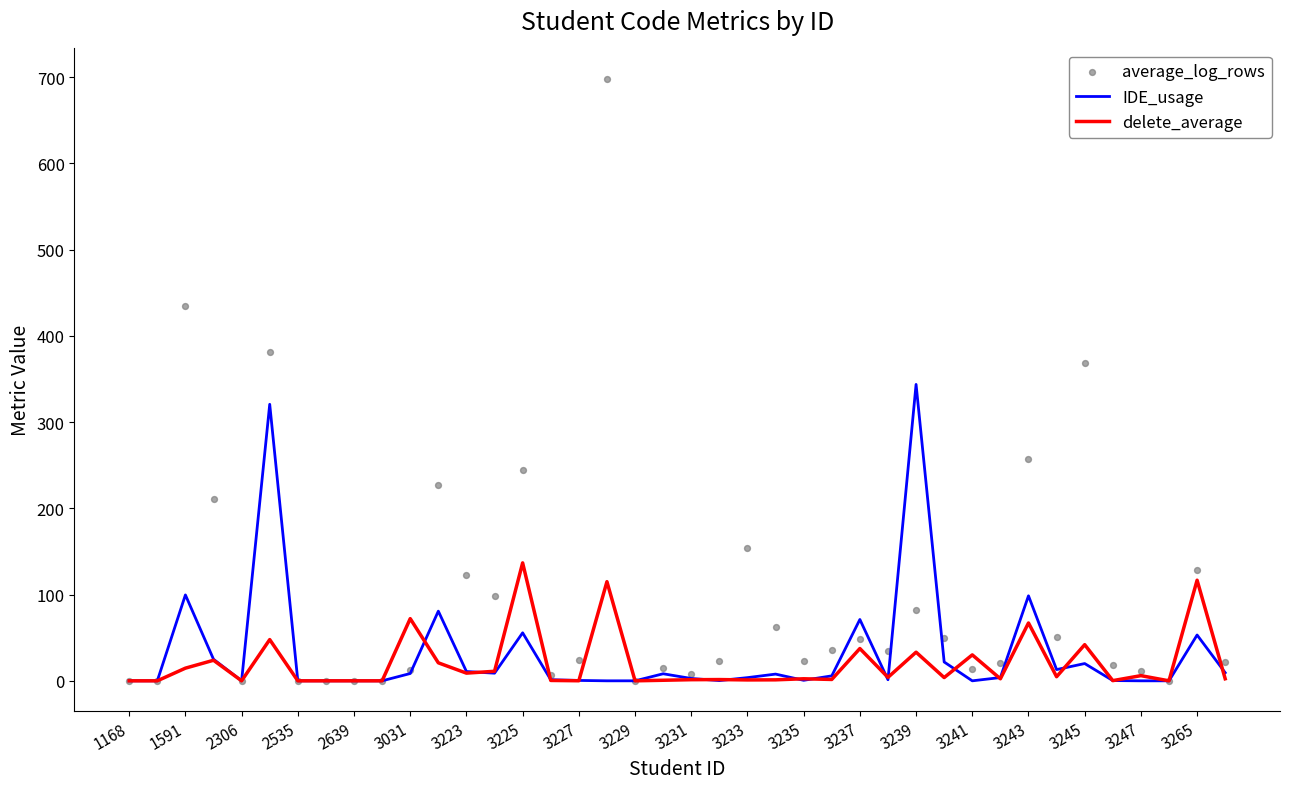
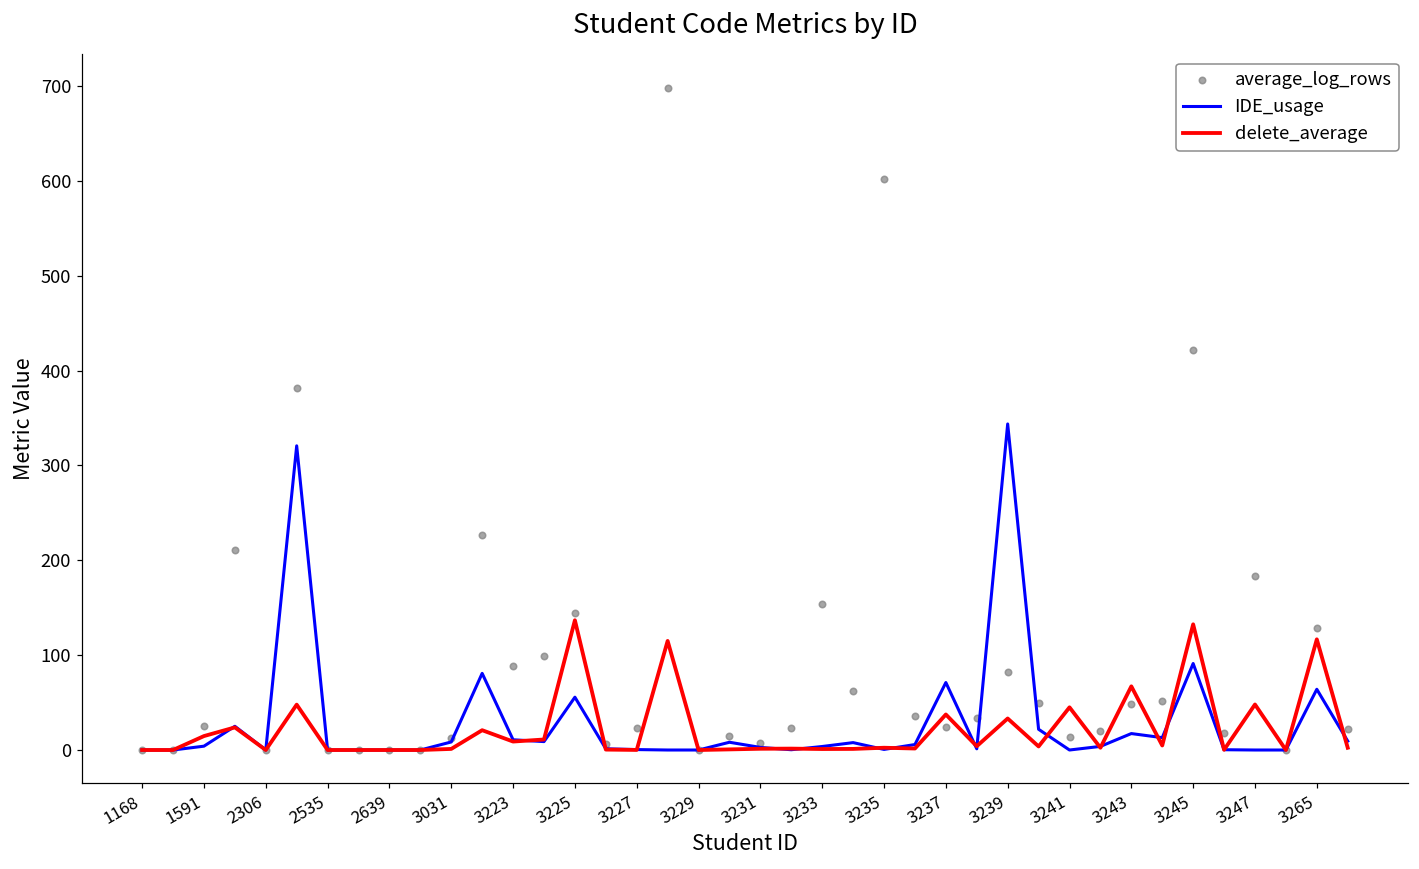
IDE_usage, 1591: 100 -> 0
average_log_rows, 1591: 430 -> 30
delete_average, 3031: 70 -> 0
average_log_rows, 3223: 120 -> 90
average_log_rows, 3225: 240 -> 140
average_log_rows, 3235: 20 -> 600
average_log_rows, 3237: 50 -> 20
delete_average, 3241: 30 -> 50
IDE_usage, 3243: 100 -> 20
average_log_rows, 3243: 260 -> 50
IDE_usage, 3245: 20 -> 90
delete_average, 3245: 40 -> 130
average_log_rows, 3245: 370 -> 420
delete_average, 3247: 10 -> 50
average_log_rows, 3247: 10 -> 180
IDE_usage, 3265: 50 -> 60
